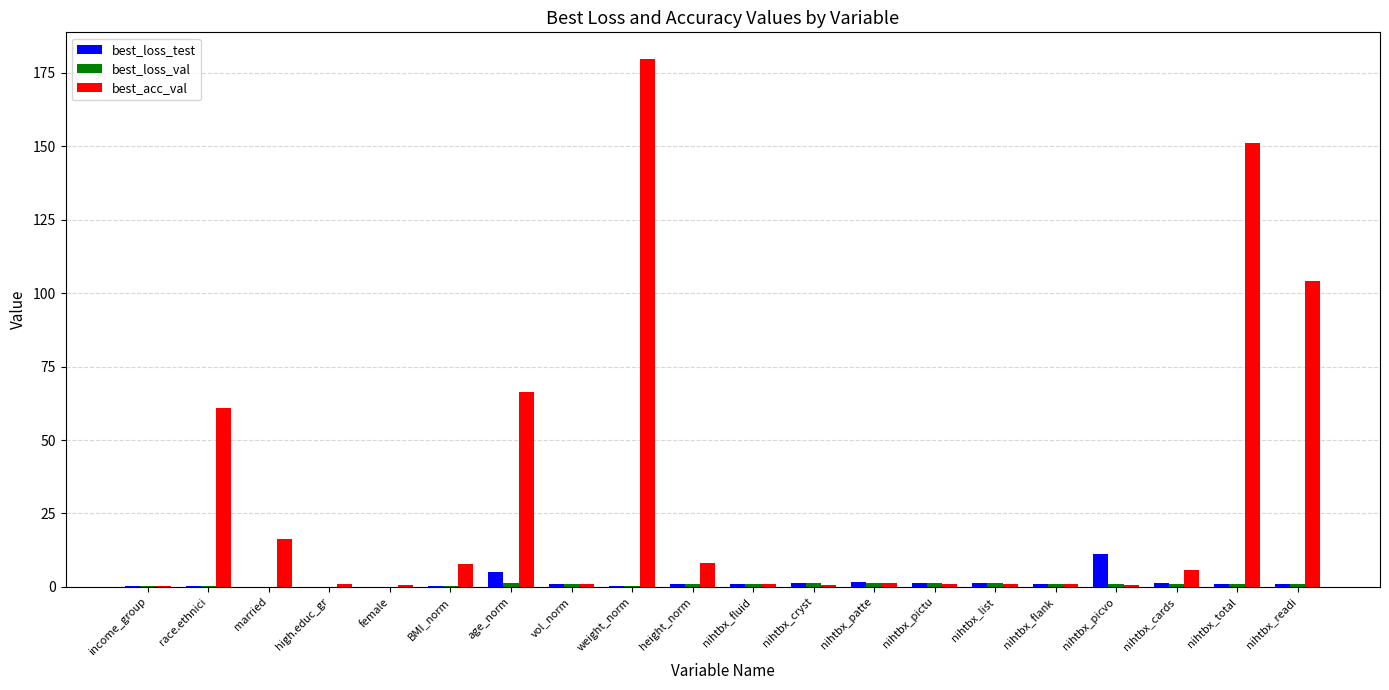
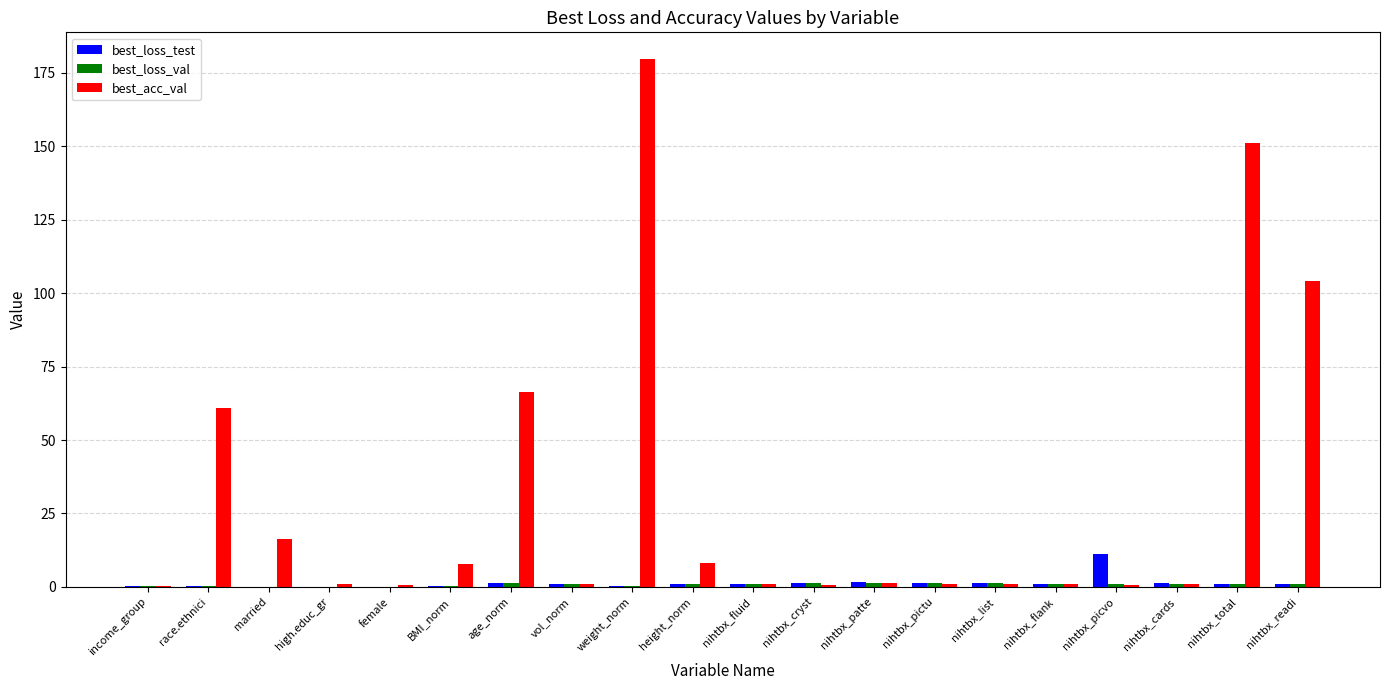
best_loss_test, age_norm: 5 -> 1
best_acc_val, nihtbx_cards: 6 -> 1
